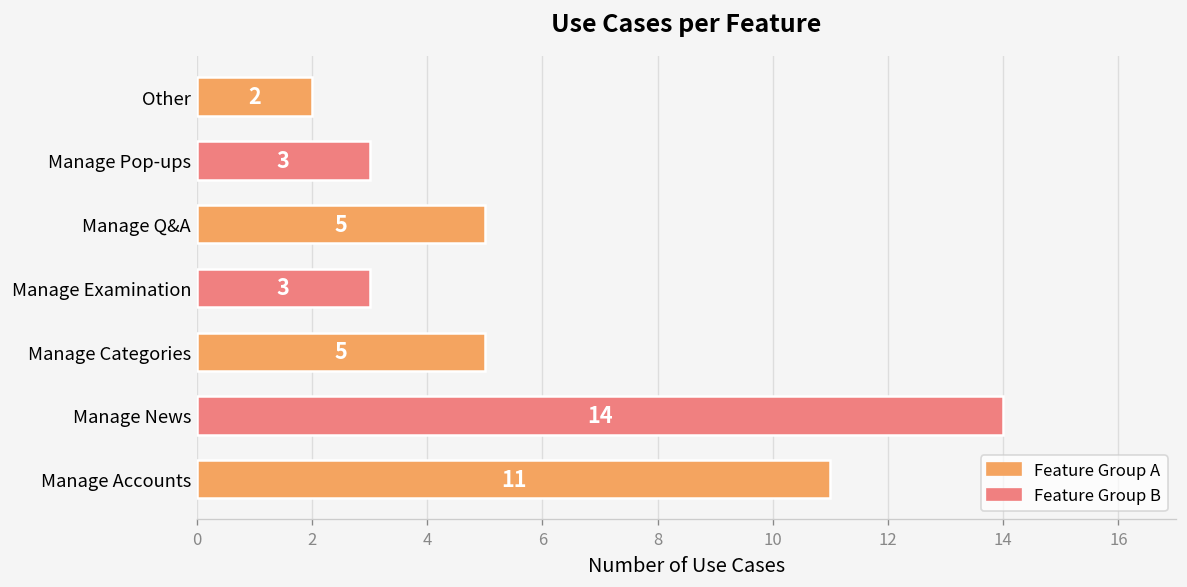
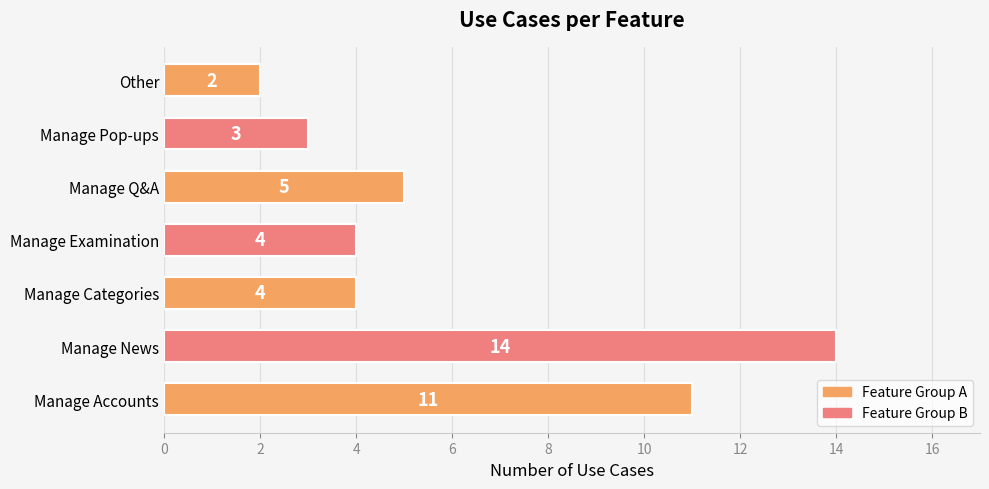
Manage Examination: 3 -> 4
Manage Categories: 5 -> 4
